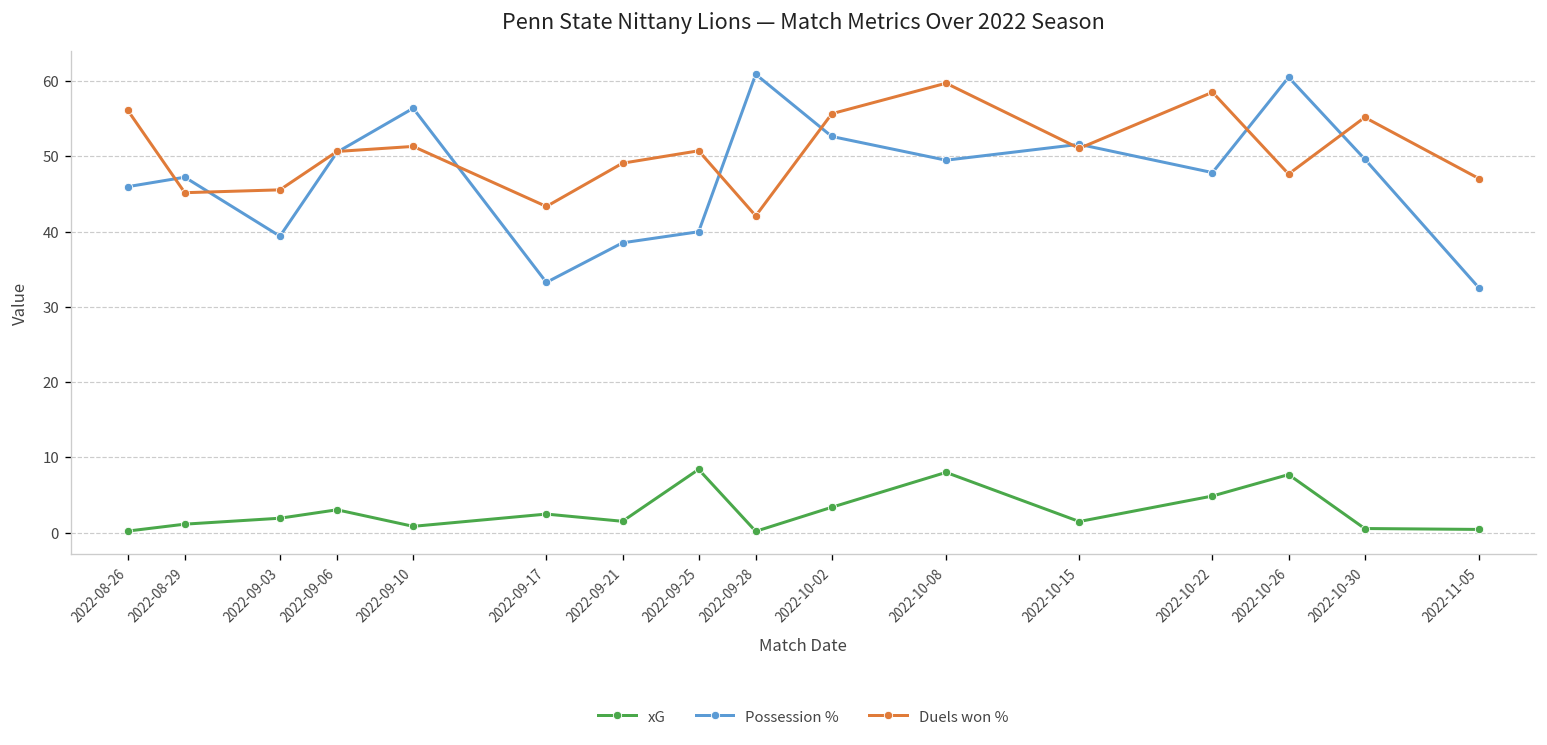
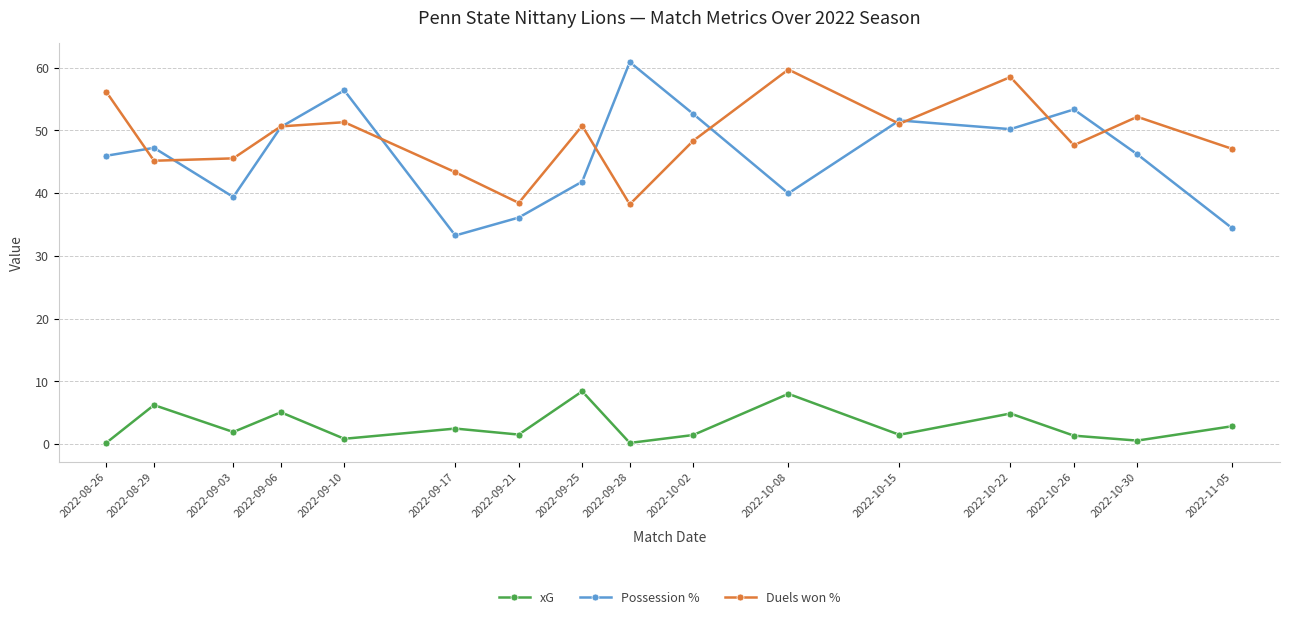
xG, 2022-08-29: 1 -> 6
xG, 2022-09-06: 3 -> 5
Possession %, 2022-09-21: 39 -> 36
Duels won %, 2022-09-21: 49 -> 38
Possession %, 2022-09-25: 40 -> 42
Duels won %, 2022-09-28: 42 -> 38
xG, 2022-10-02: 3 -> 1
Duels won %, 2022-10-02: 56 -> 48
Possession %, 2022-10-08: 49 -> 40
Possession %, 2022-10-22: 48 -> 50
xG, 2022-10-26: 8 -> 1
Possession %, 2022-10-26: 61 -> 53
Possession %, 2022-10-30: 50 -> 46
Duels won %, 2022-10-30: 55 -> 52
xG, 2022-11-05: 0 -> 3
Possession %, 2022-11-05: 33 -> 34
